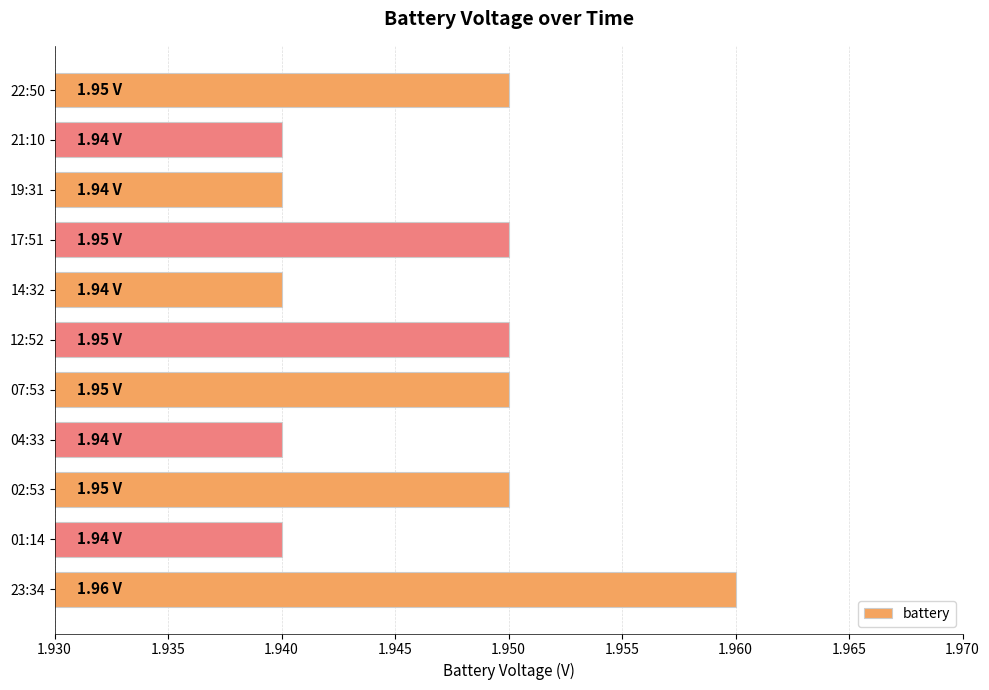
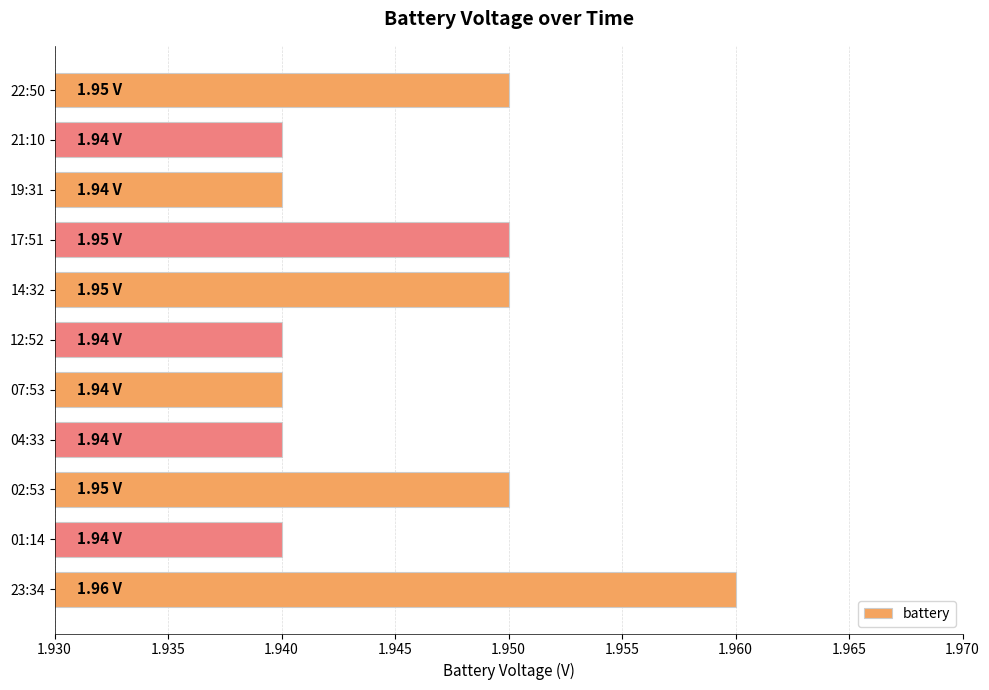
14:32: 1.94 -> 1.95
12:52: 1.95 -> 1.94
07:53: 1.95 -> 1.94
